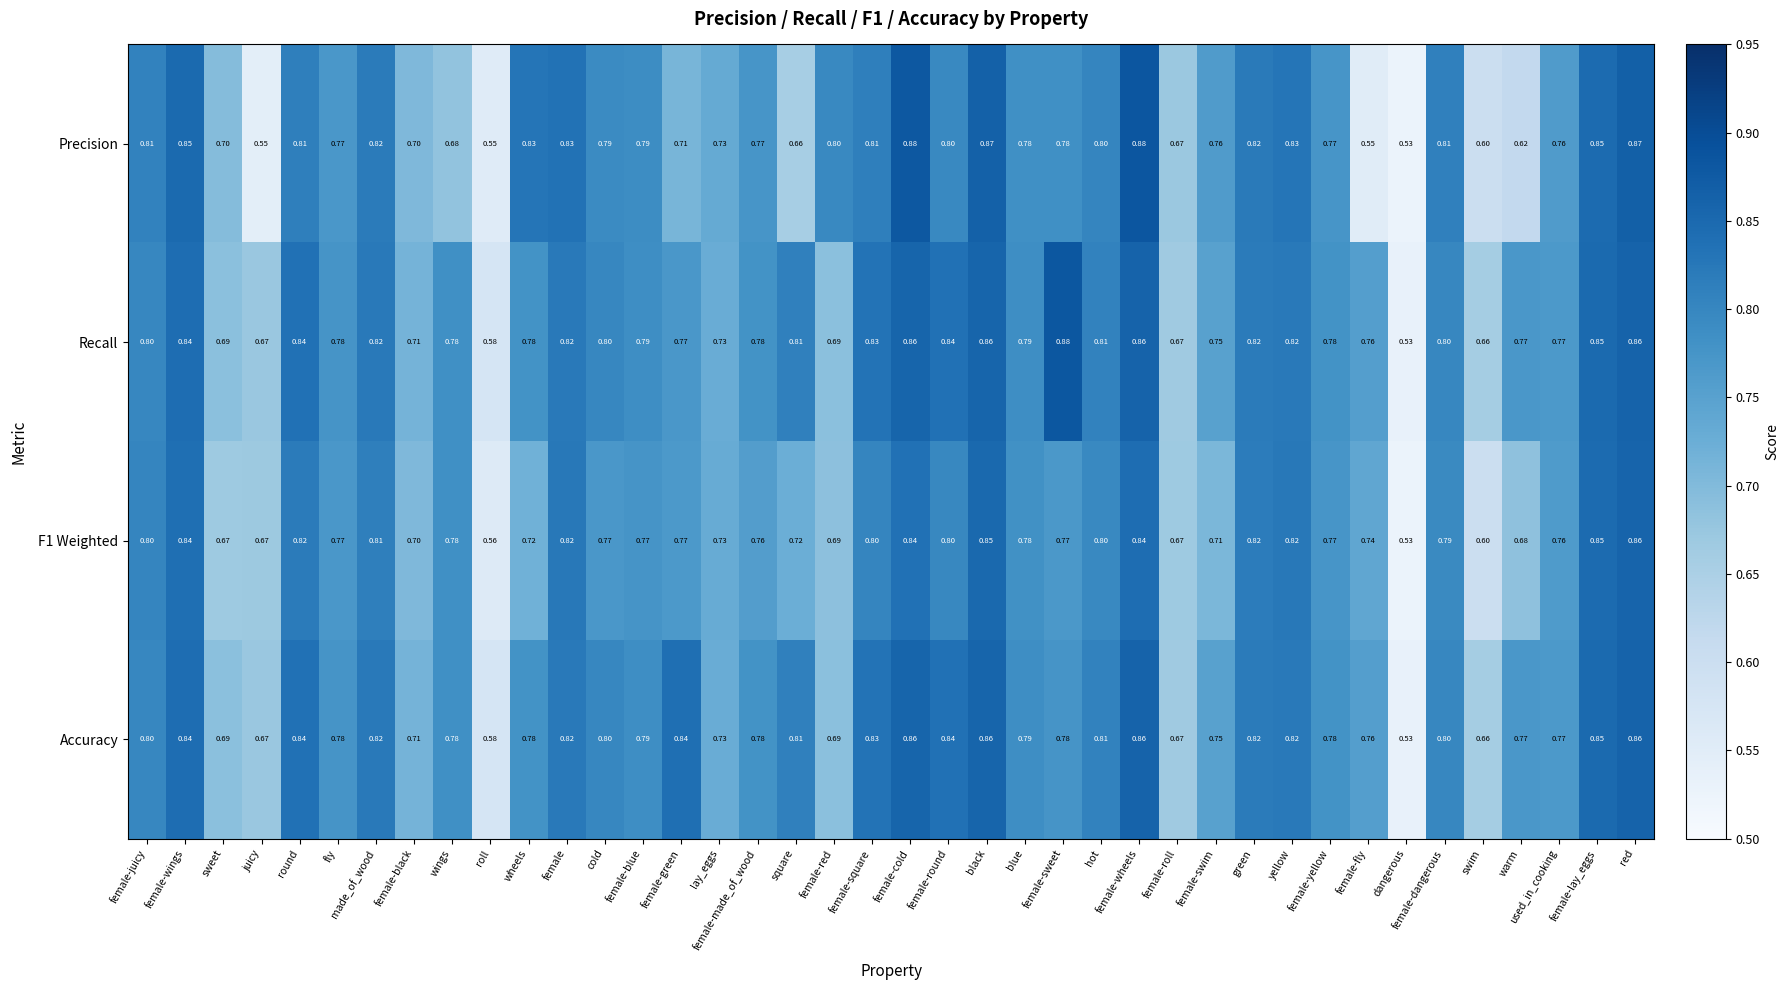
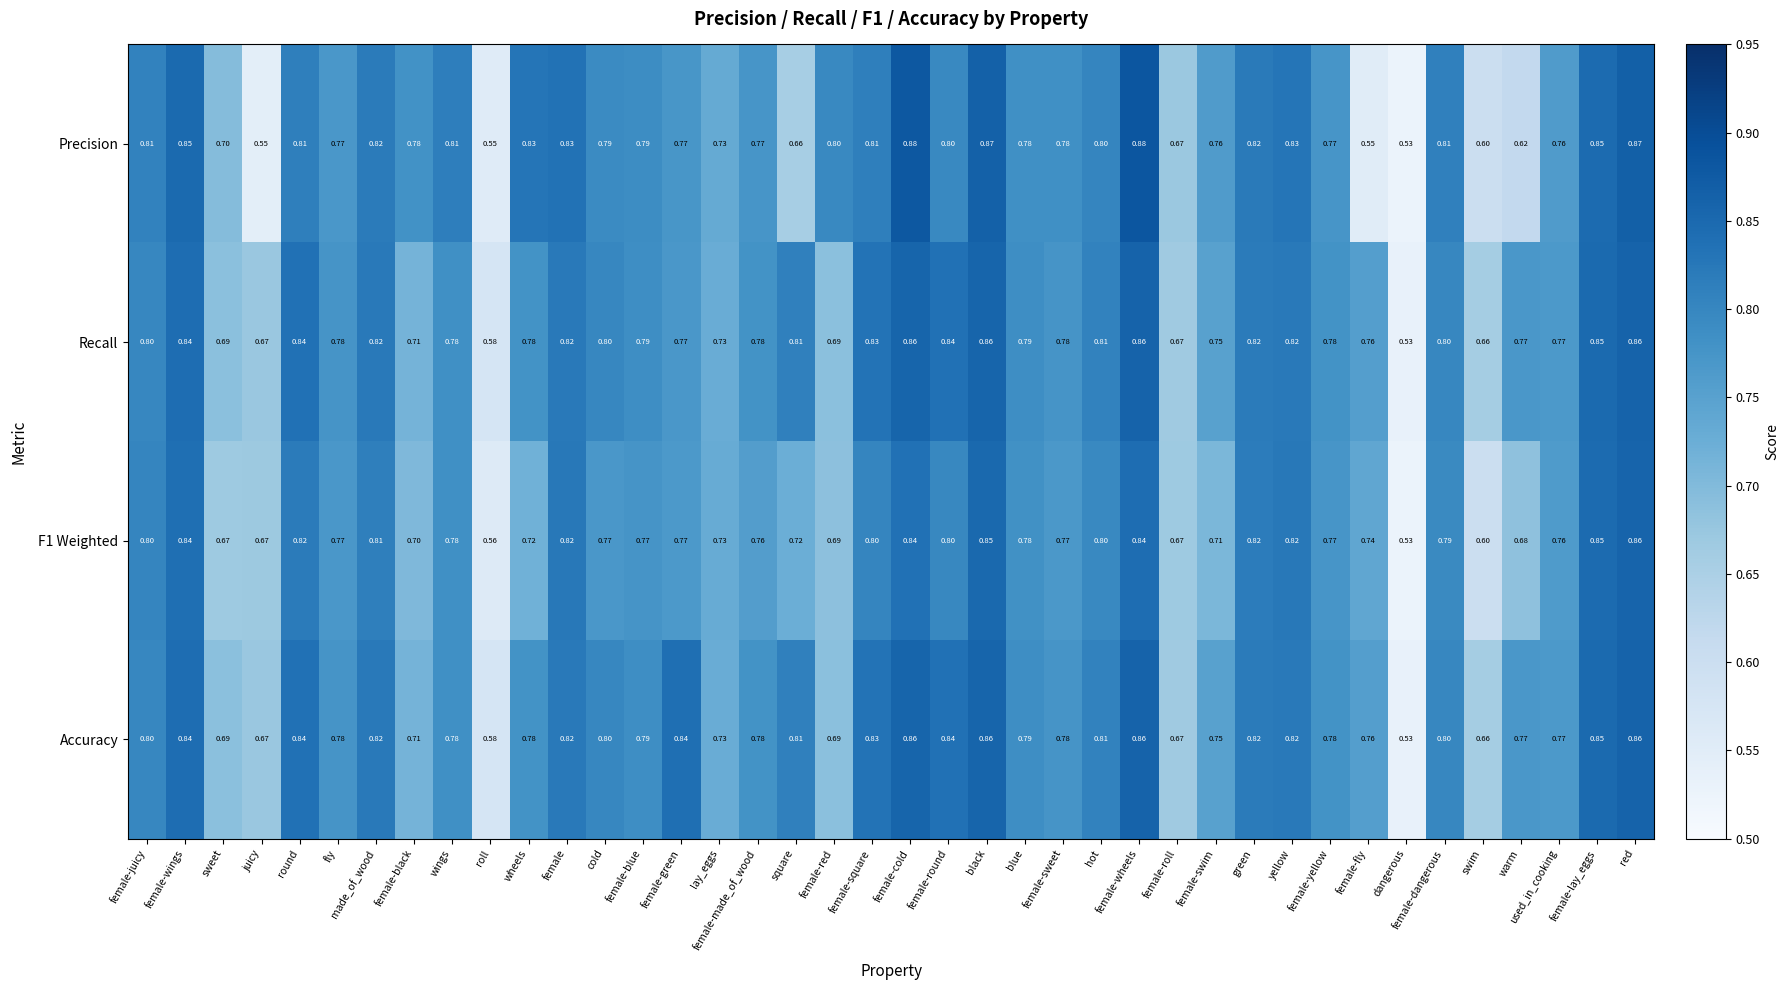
Precision, female-black: 0.70 -> 0.78
Precision, wings: 0.68 -> 0.81
Precision, female-green: 0.71 -> 0.77
Recall, female-sweet: 0.88 -> 0.78
